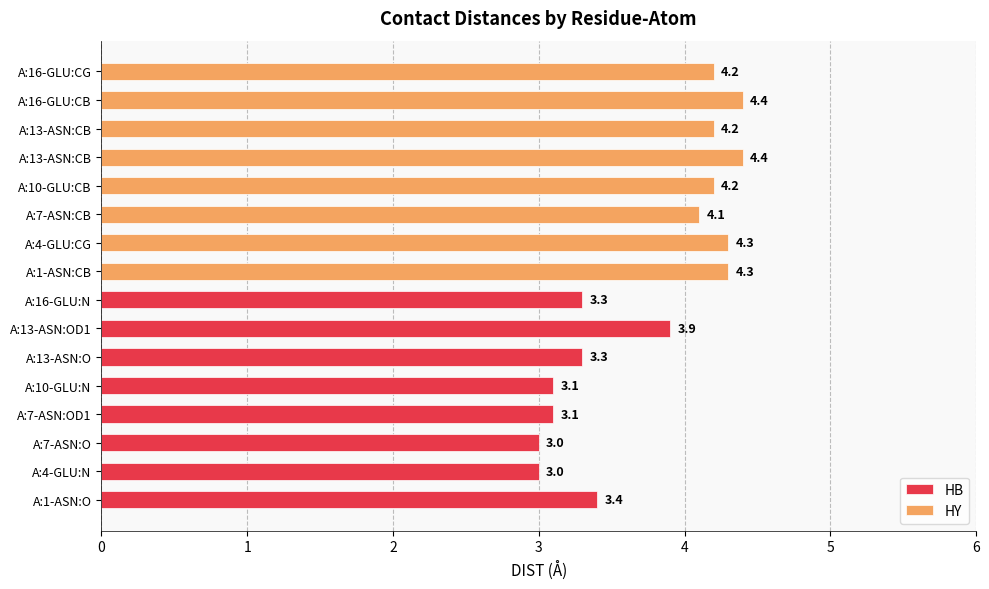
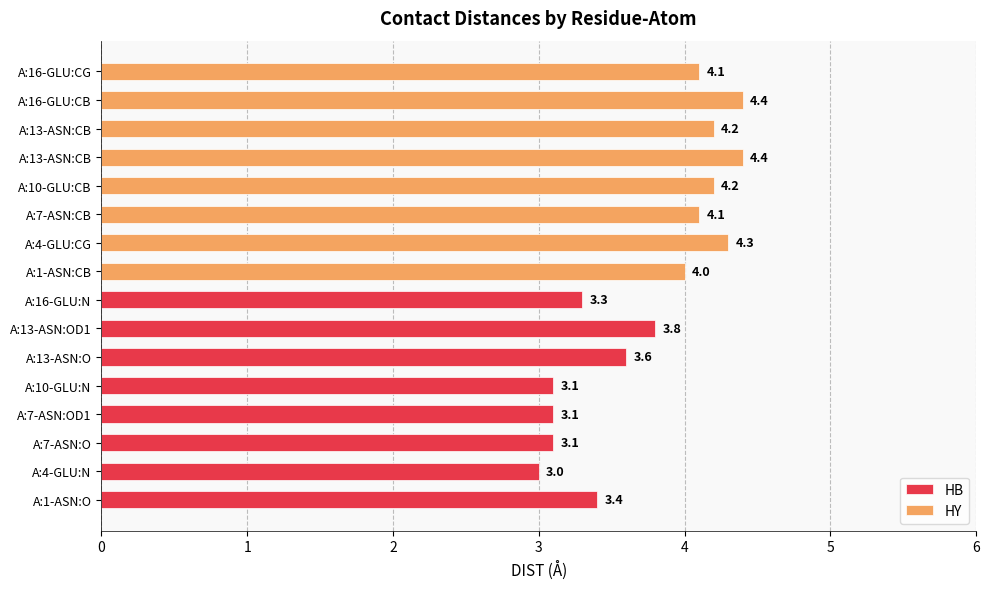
HY, A:16-GLU:CG: 4.2 -> 4.1
HY, A:1-ASN:CB: 4.3 -> 4.0
HB, A:13-ASN:OD1: 3.9 -> 3.8
HB, A:13-ASN:O: 3.3 -> 3.6
HB, A:7-ASN:O: 3.0 -> 3.1
